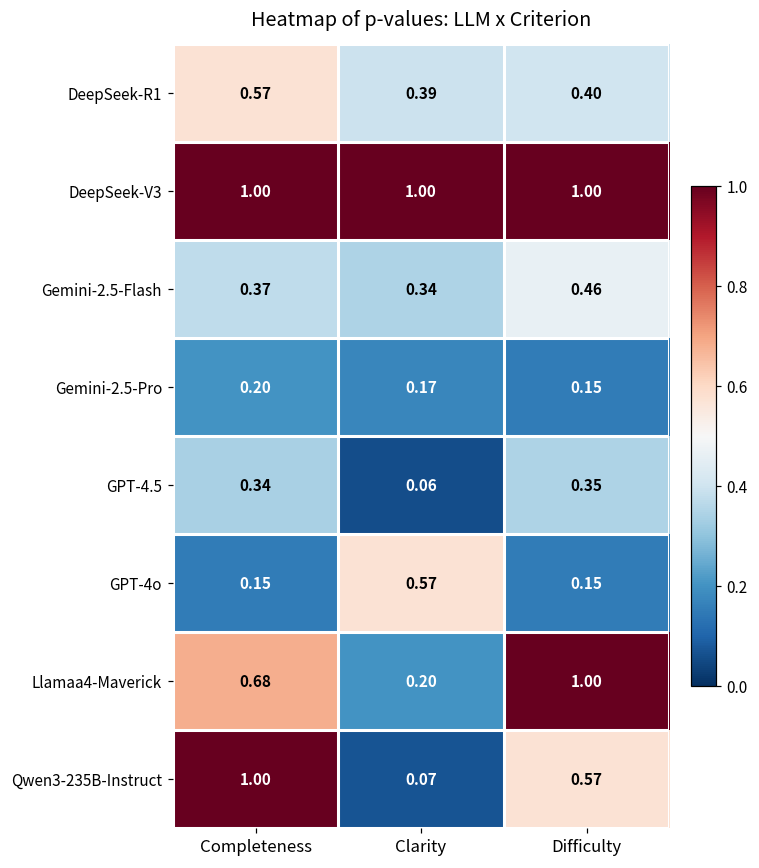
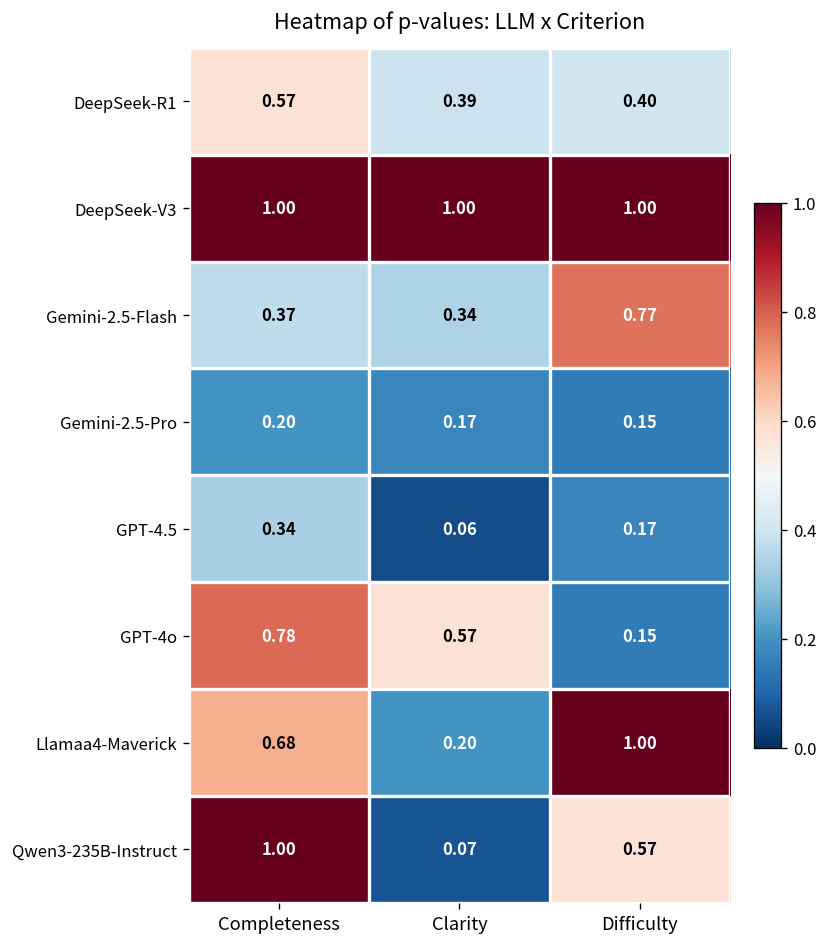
Gemini-2.5-Flash, Difficulty: 0.46 -> 0.77
GPT-4.5, Difficulty: 0.35 -> 0.17
GPT-4o, Completeness: 0.15 -> 0.78
